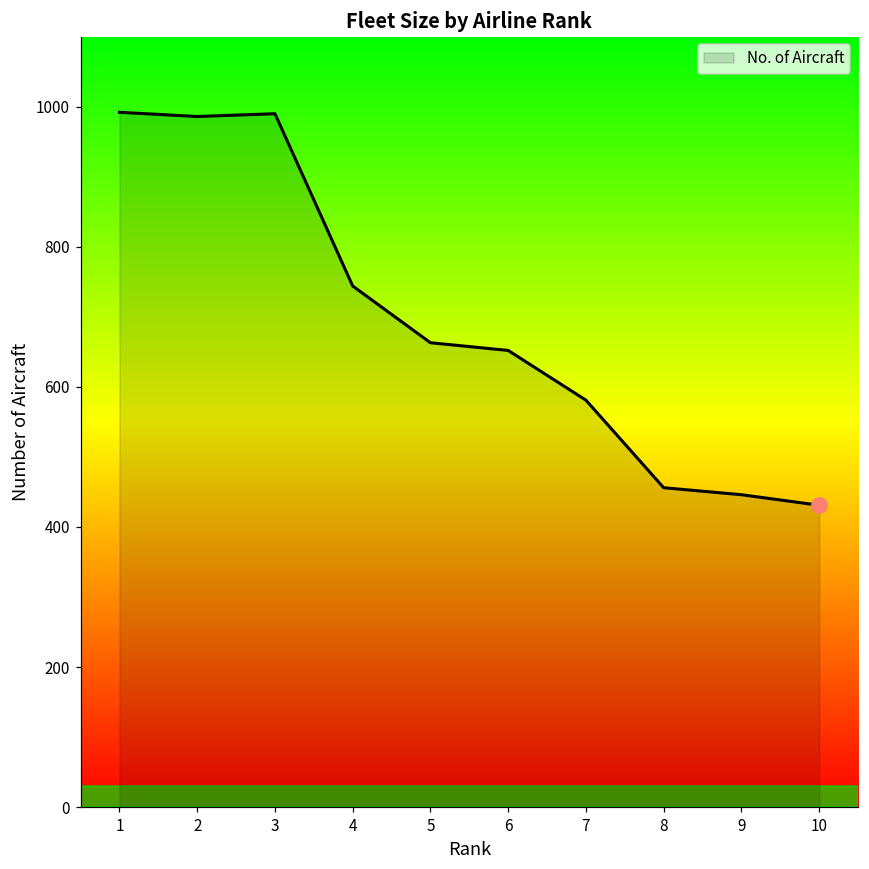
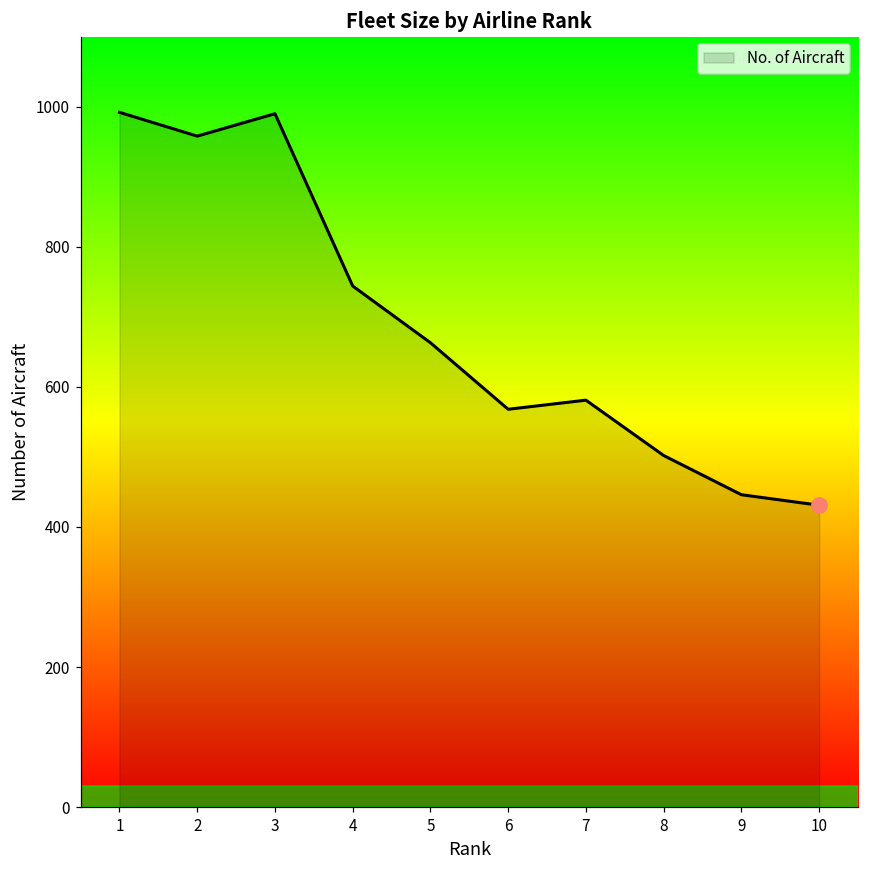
No. of Aircraft, 2: 990 -> 960
No. of Aircraft, 6: 650 -> 570
No. of Aircraft, 8: 460 -> 500
